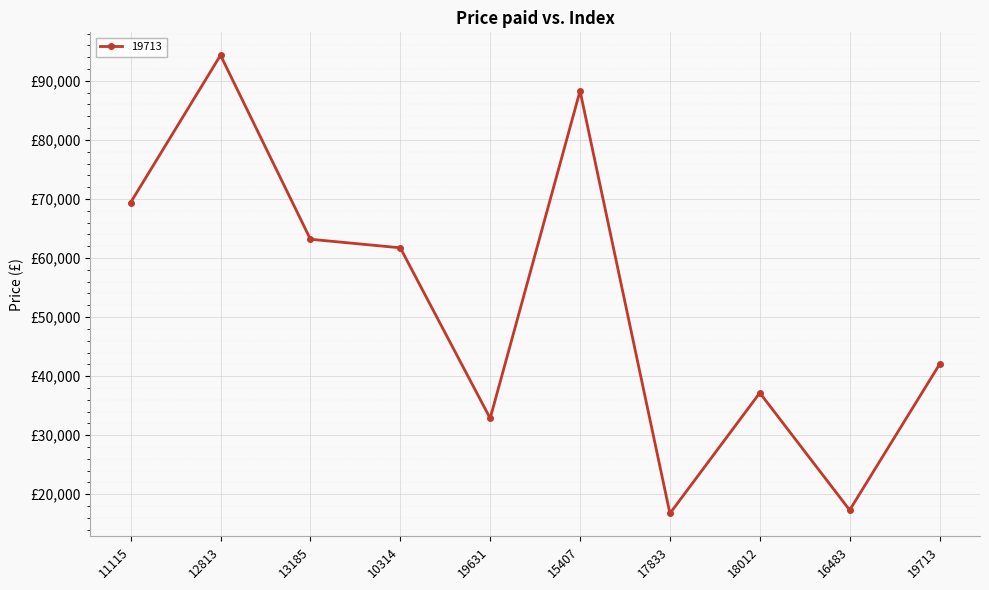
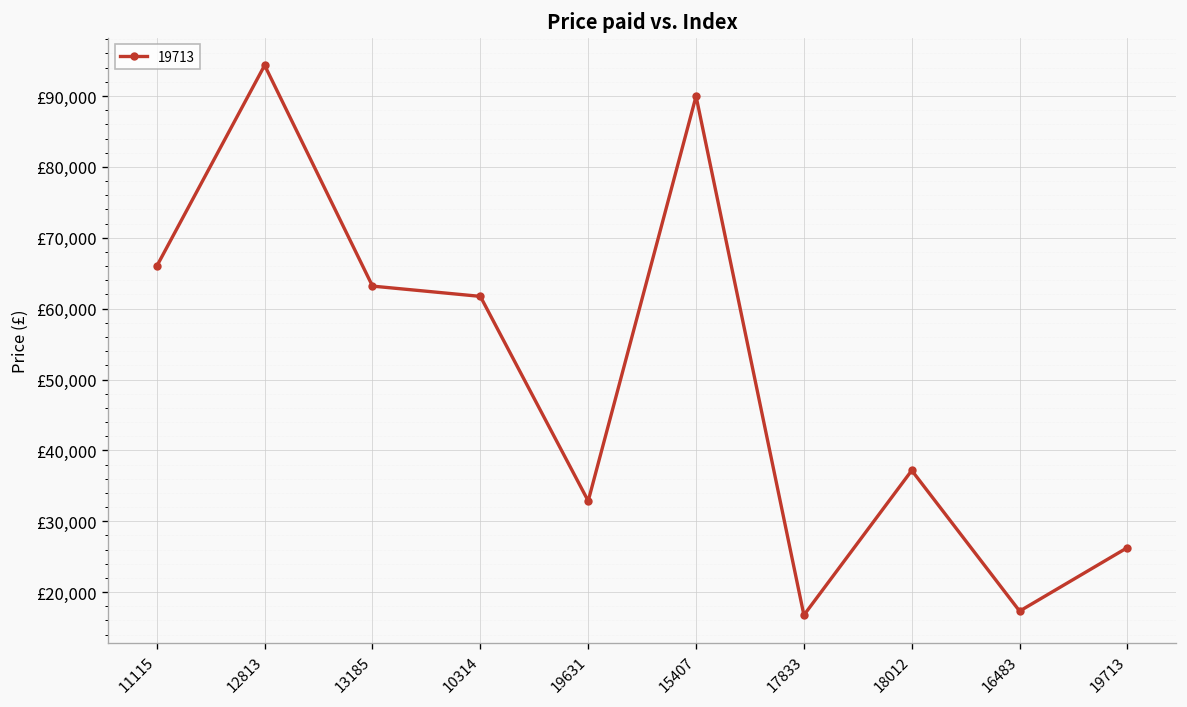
11115: £69,000 -> £66,000
15407: £88,000 -> £90,000
19713: £42,000 -> £26,000
